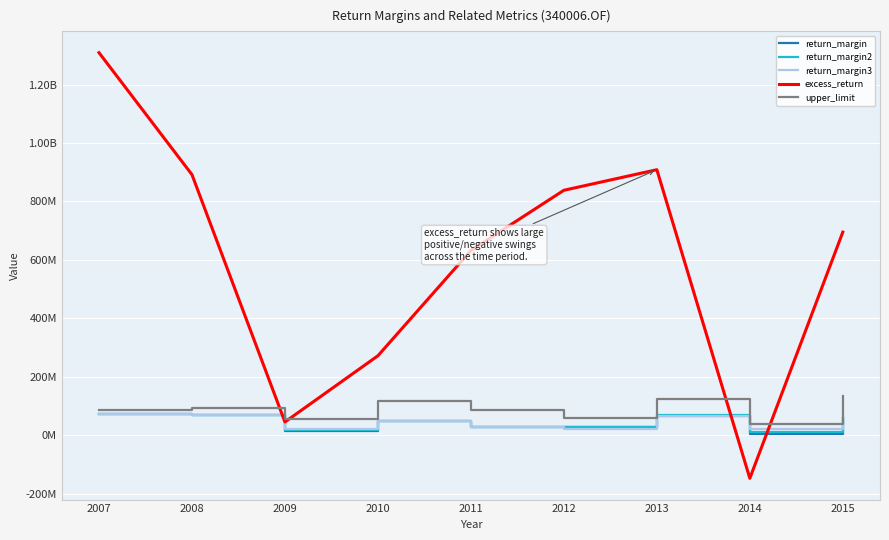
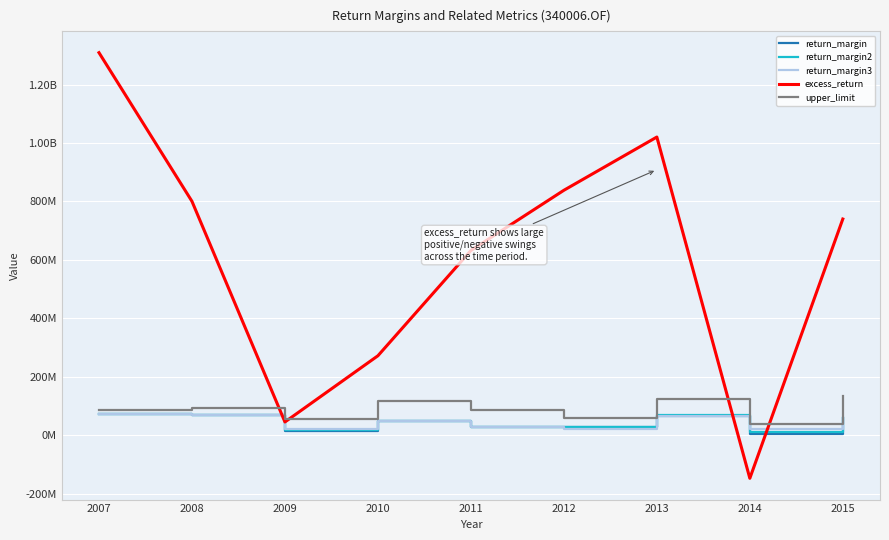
excess_return, 2008: 890000000 -> 800000000
excess_return, 2013: 910000000 -> 1020000000
excess_return, 2015: 700000000 -> 740000000
